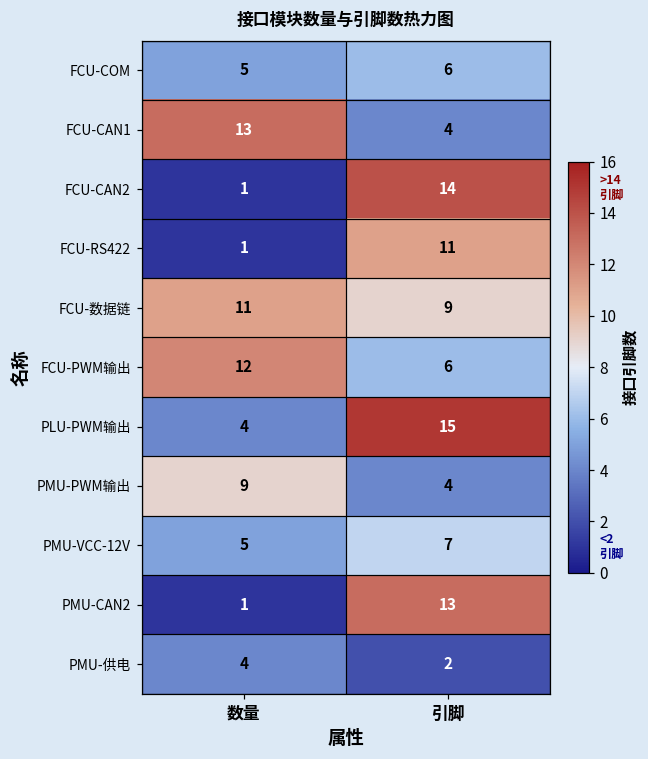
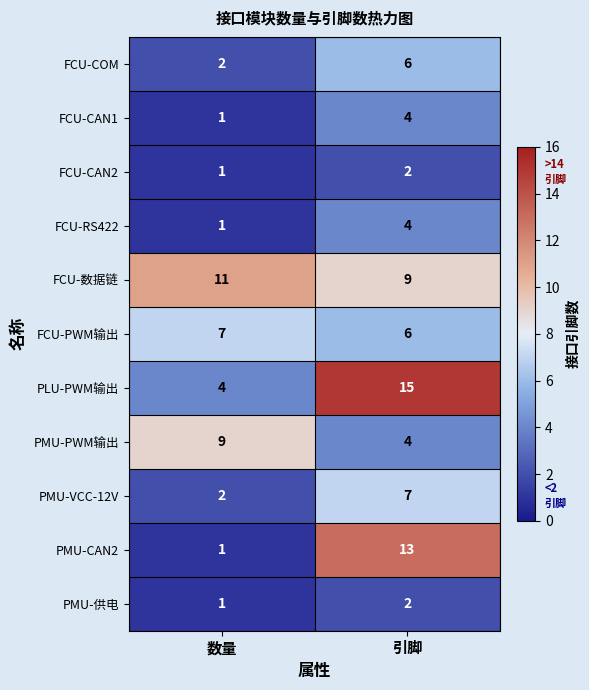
FCU-COM, 数量: 5 -> 2
FCU-CAN1, 数量: 13 -> 1
FCU-CAN2, 引脚: 14 -> 2
FCU-RS422, 引脚: 11 -> 4
FCU-PWM输出, 数量: 12 -> 7
PMU-VCC-12V, 数量: 5 -> 2
PMU-供电, 数量: 4 -> 1
